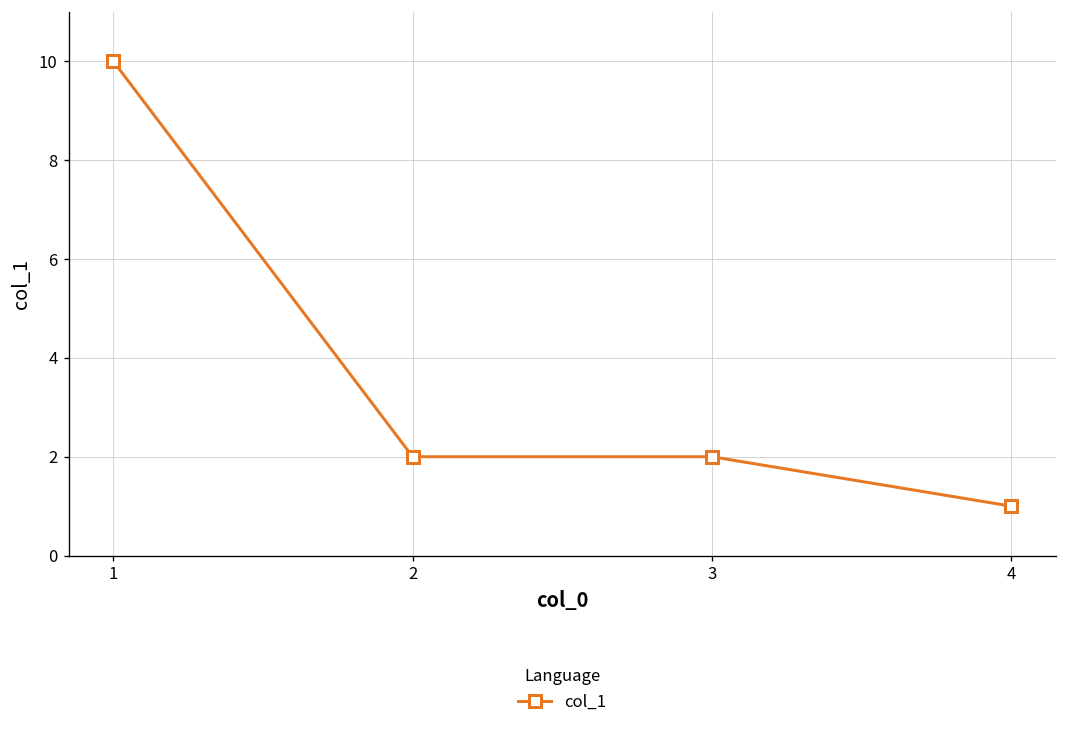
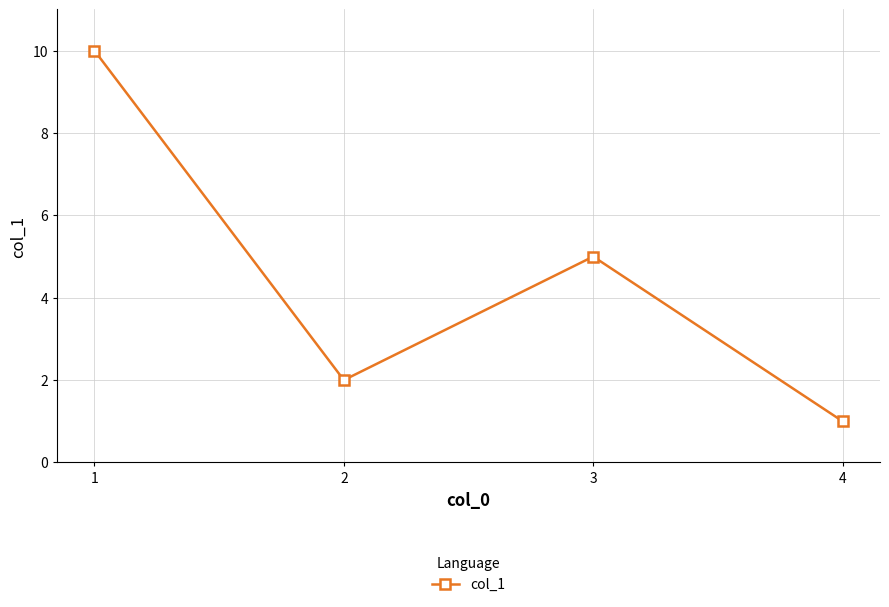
3: 2 -> 5
